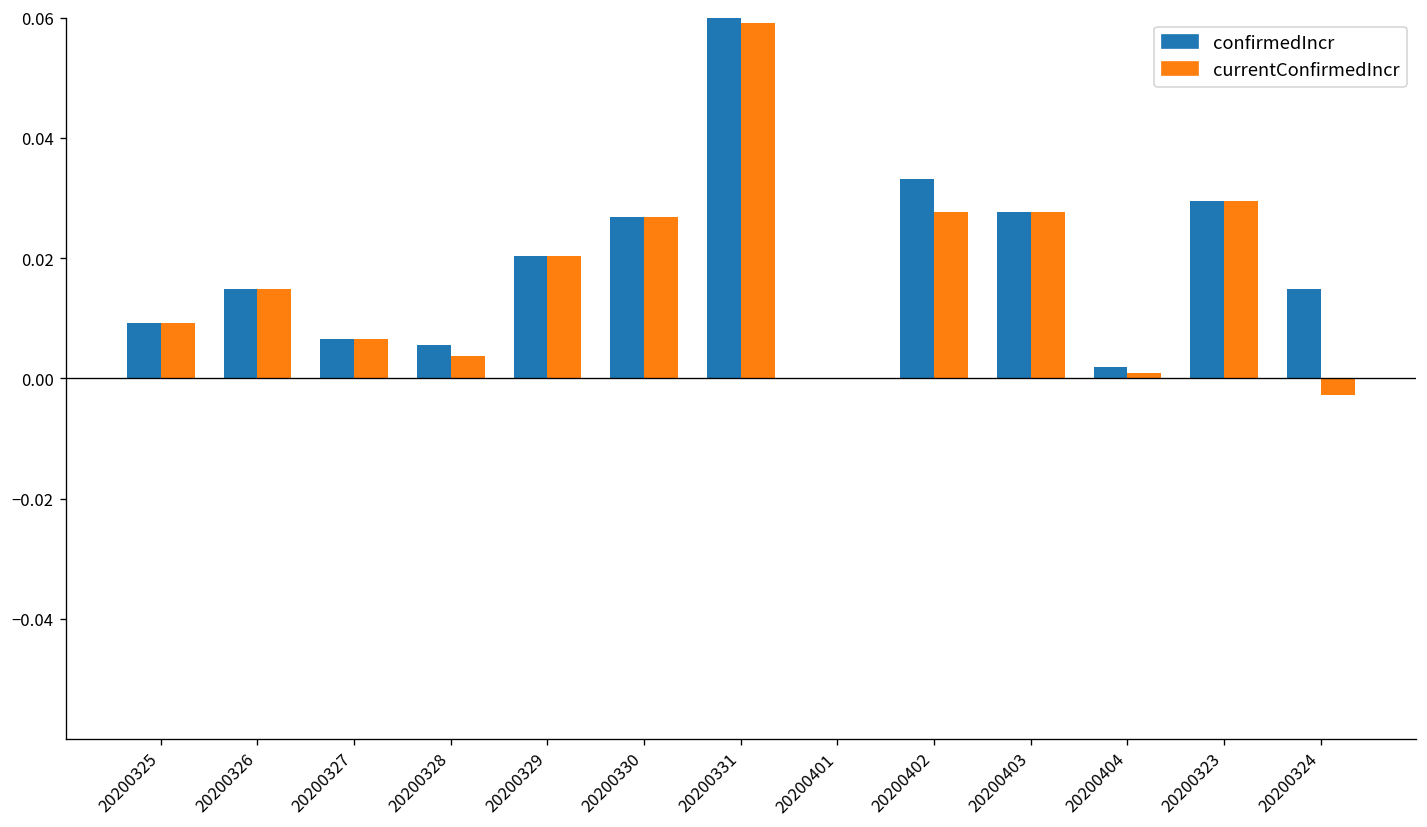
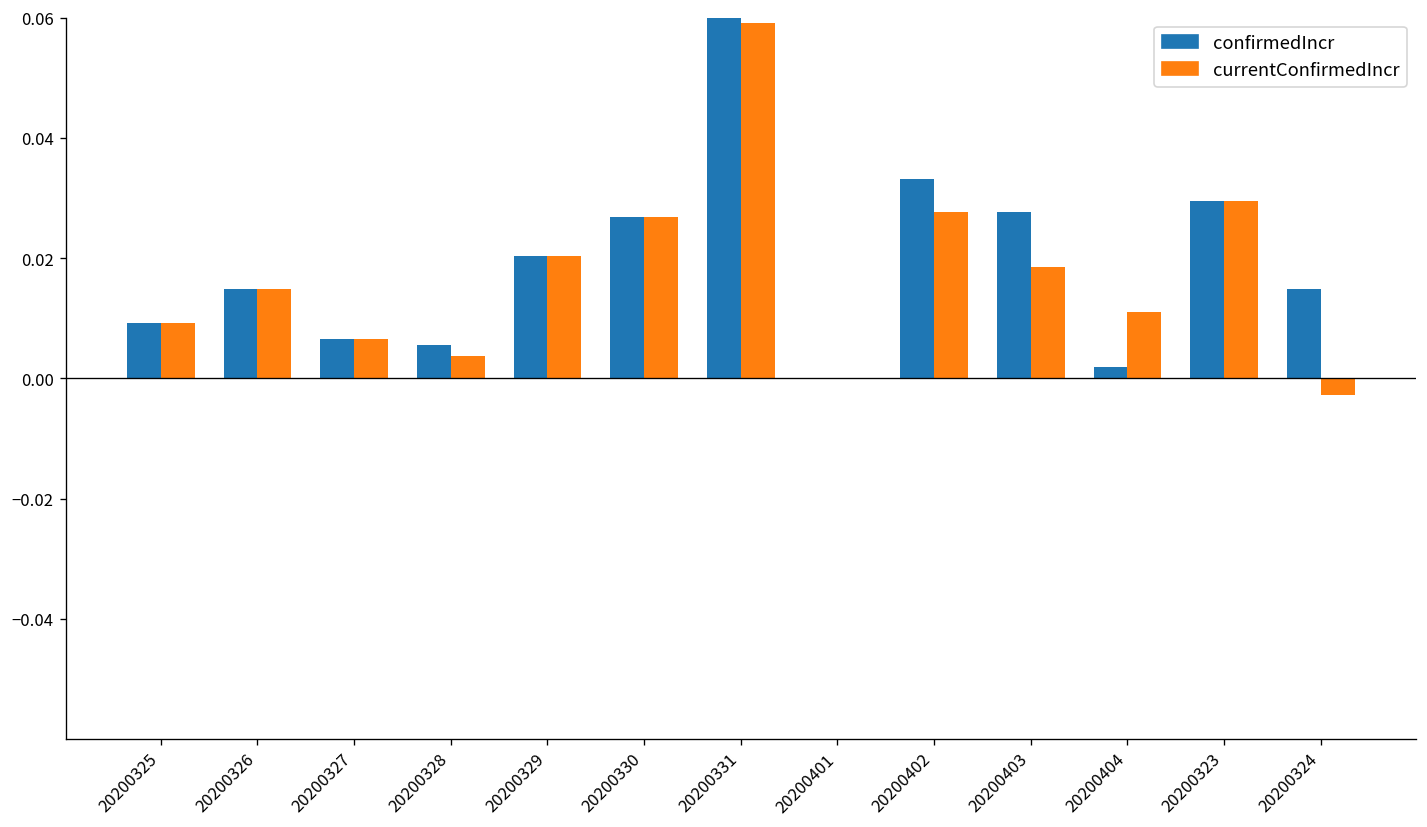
currentConfirmedIncr, 20200403: 0.028 -> 0.018
currentConfirmedIncr, 20200404: 0.001 -> 0.011
